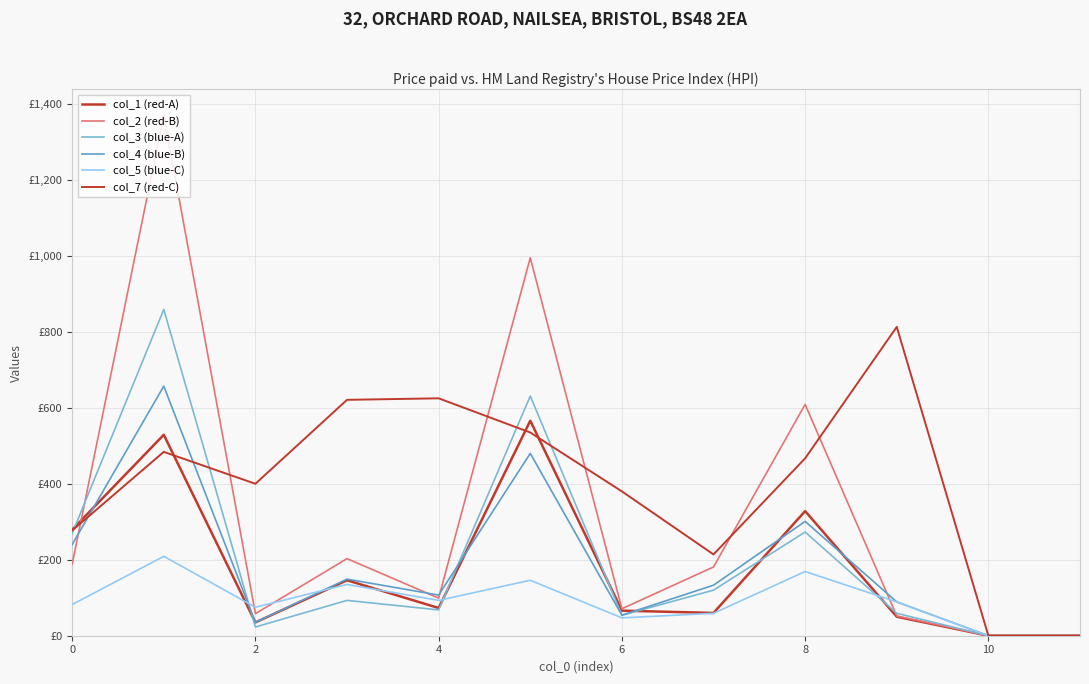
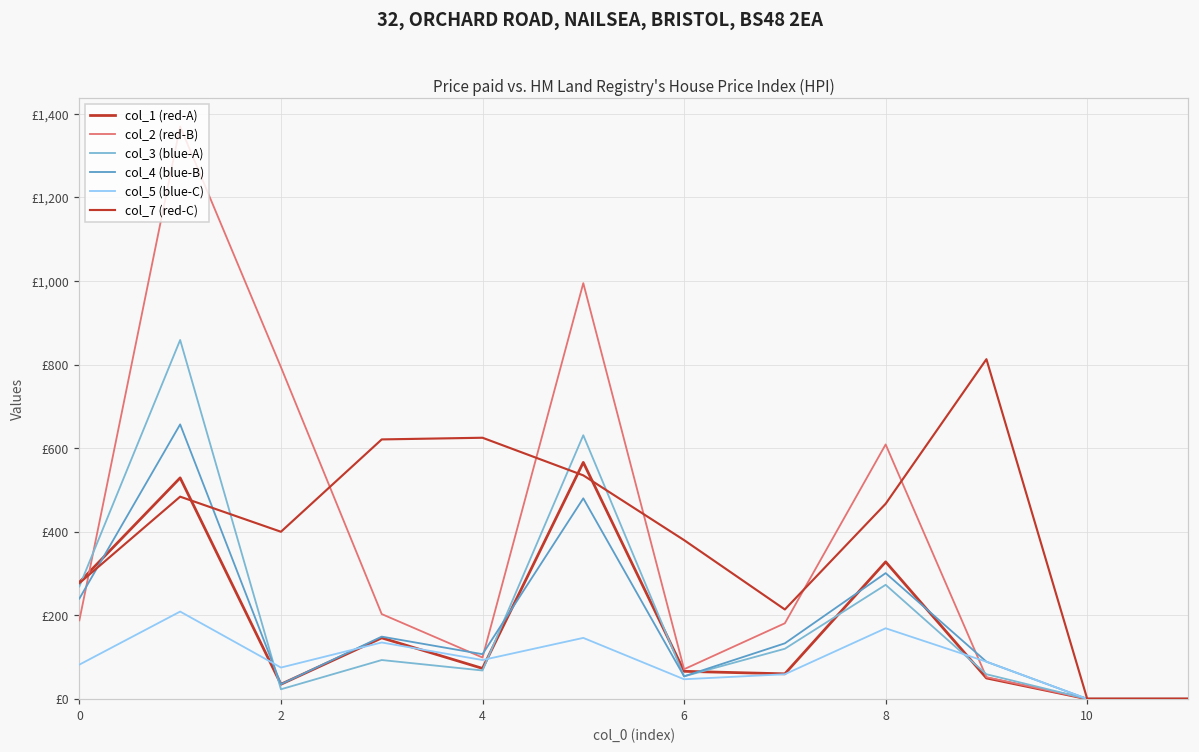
col_2 (red-B), 2: £60 -> £790
